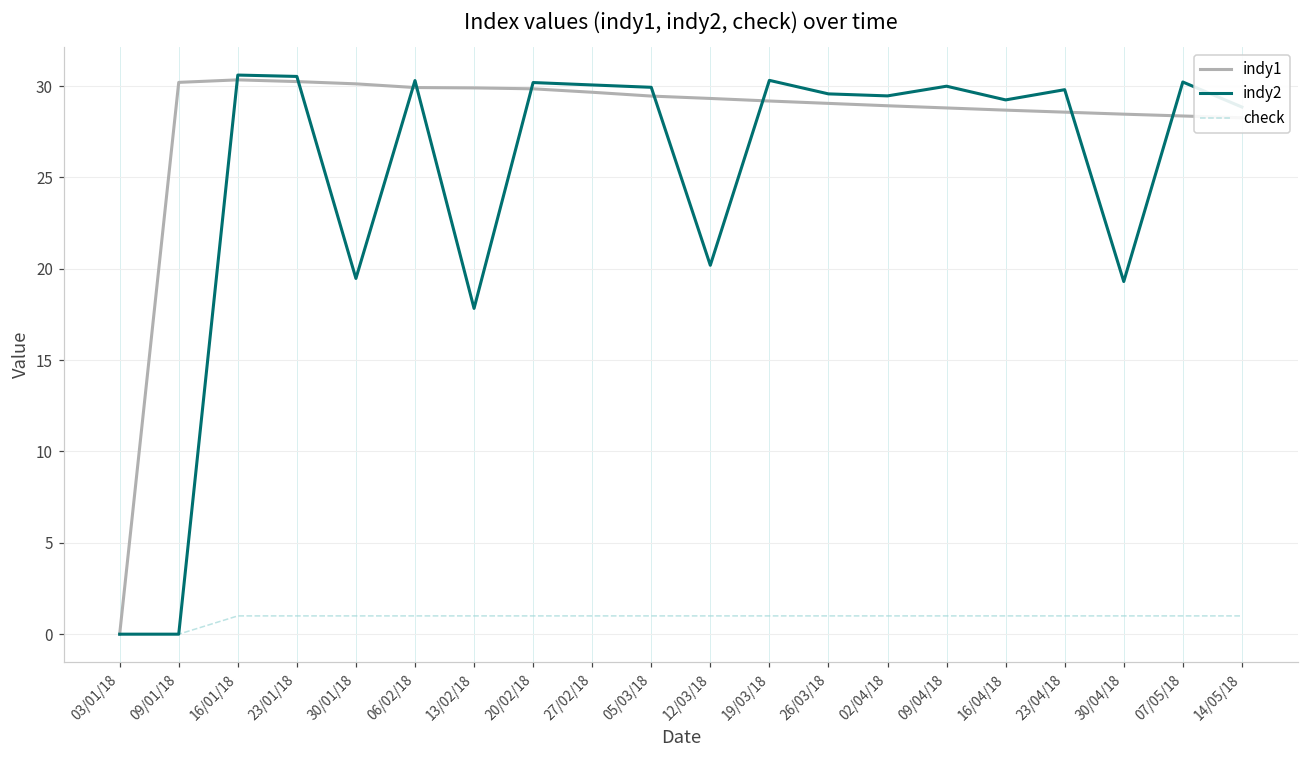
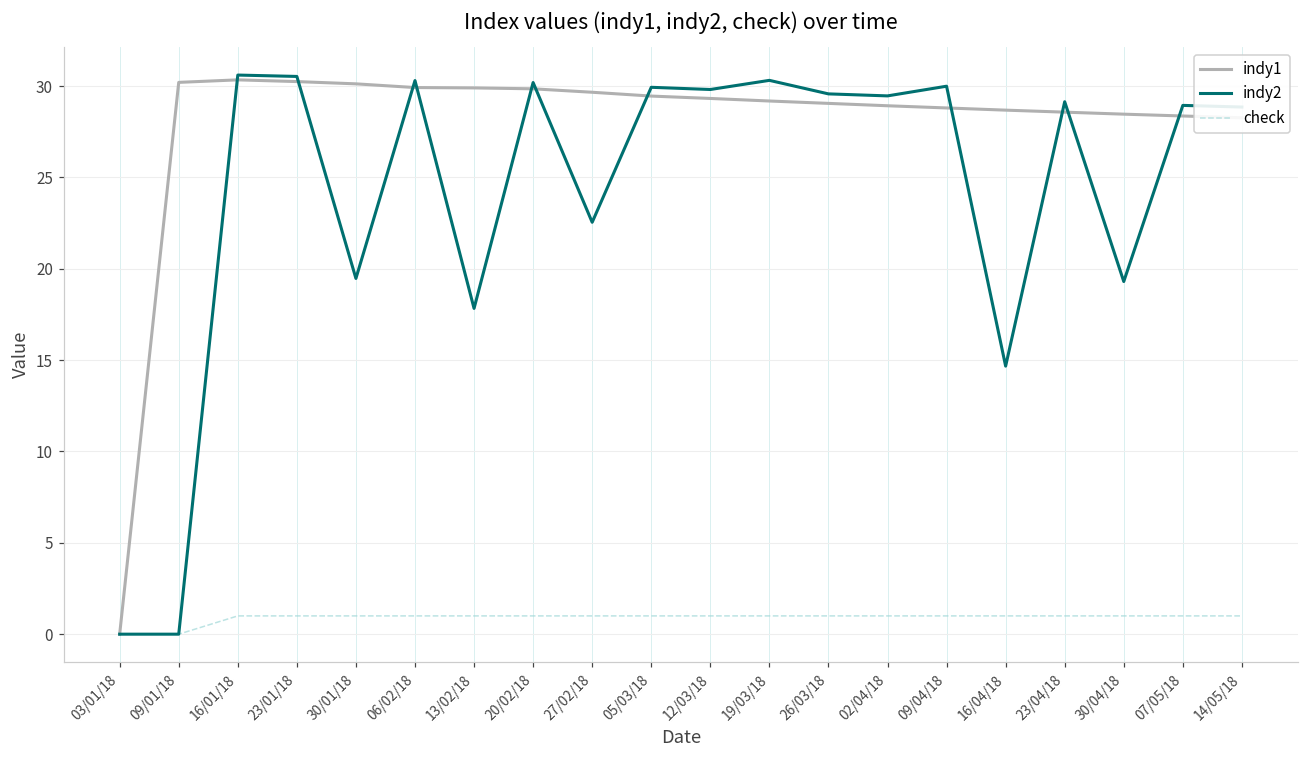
indy2, 27/02/18: 30.1 -> 22.5
indy2, 12/03/18: 20.2 -> 29.8
indy2, 16/04/18: 29.2 -> 14.7
indy2, 23/04/18: 29.8 -> 29.1
indy2, 07/05/18: 30.2 -> 28.9
